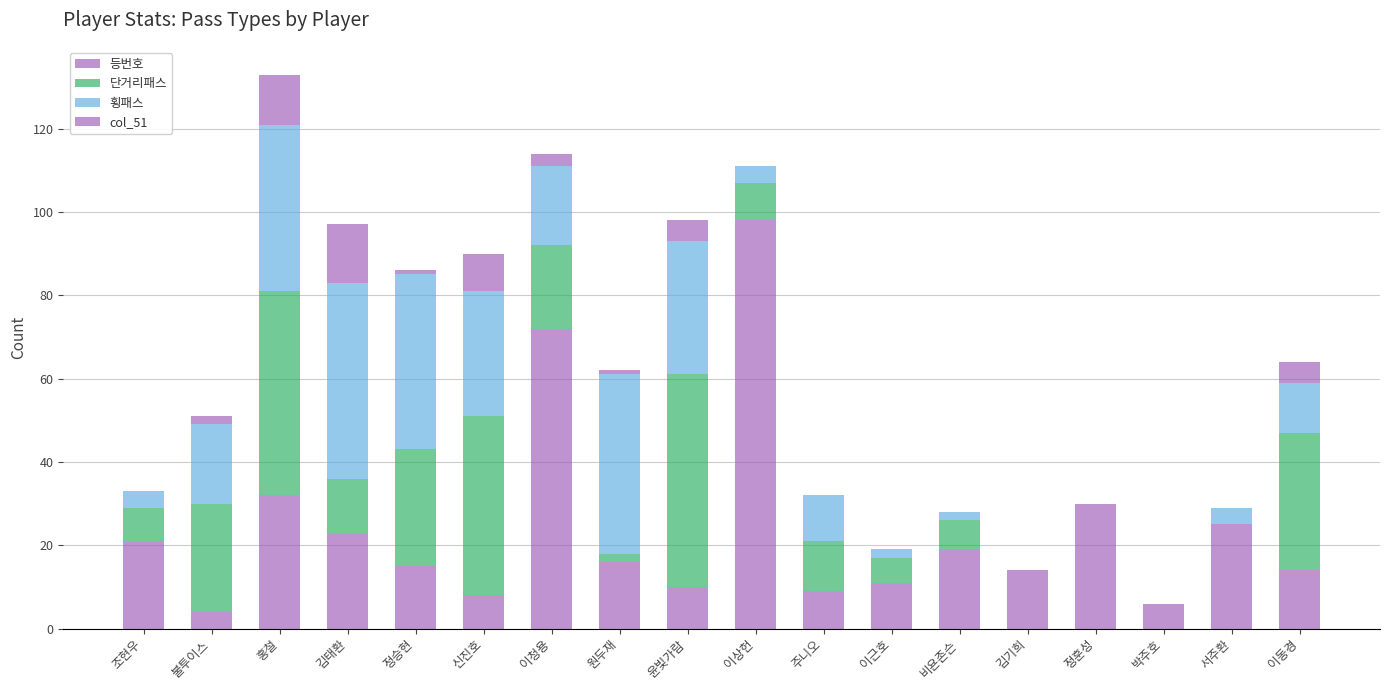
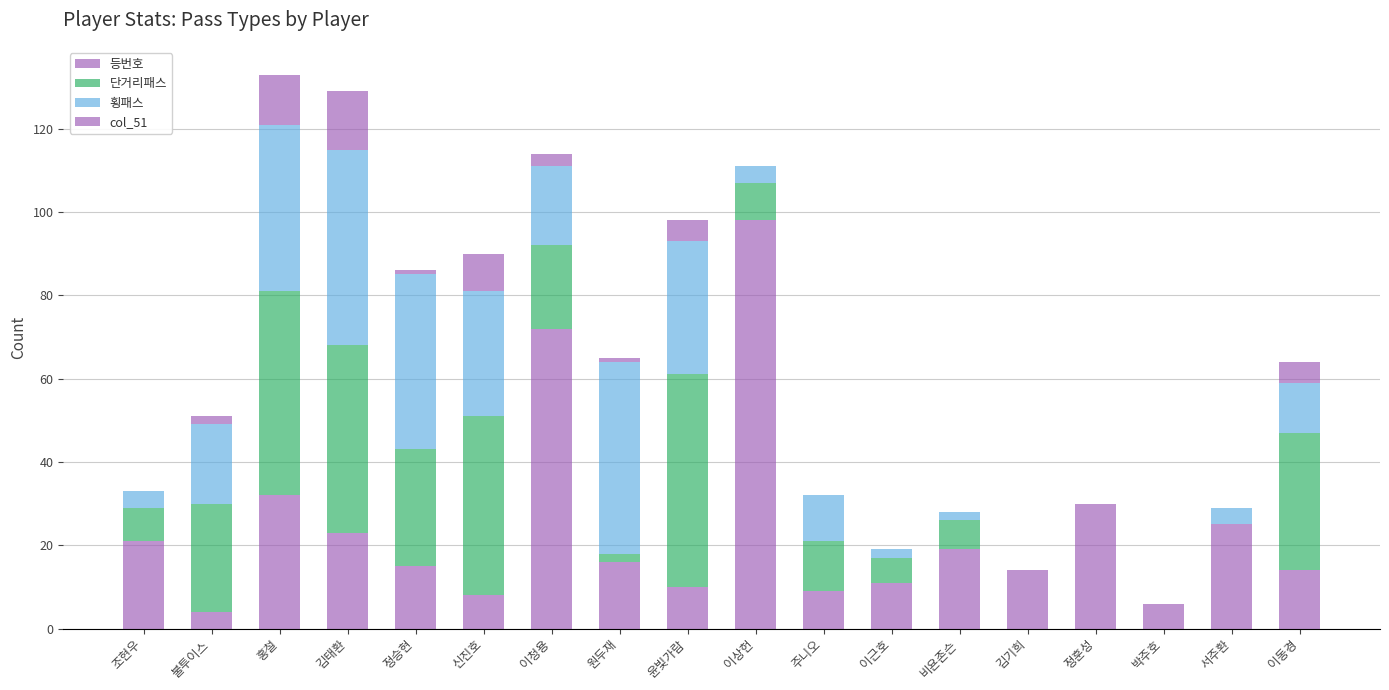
단거리패스, 김태환: 13 -> 45
횡패스, 원두재: 43 -> 46
